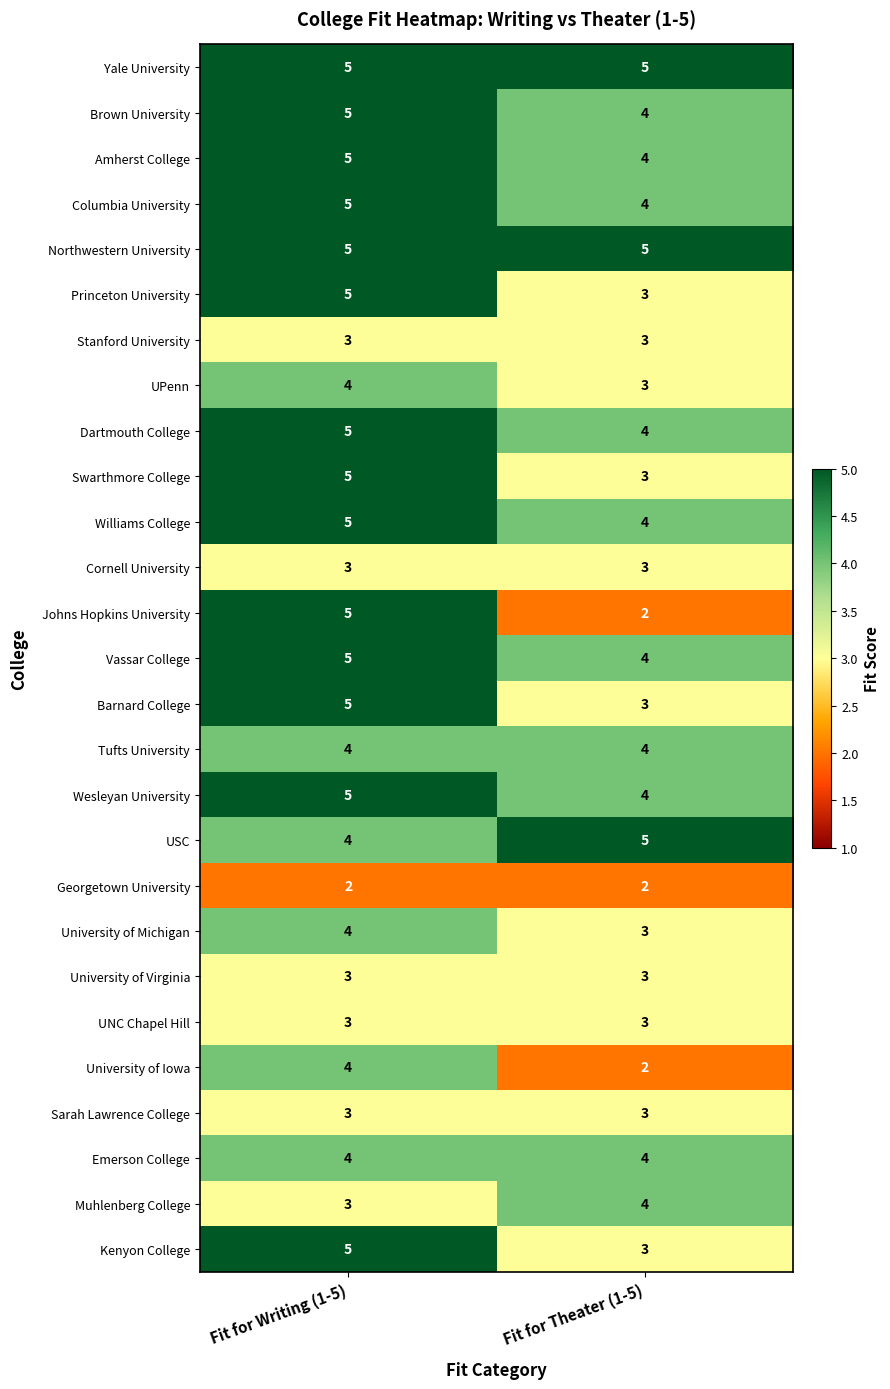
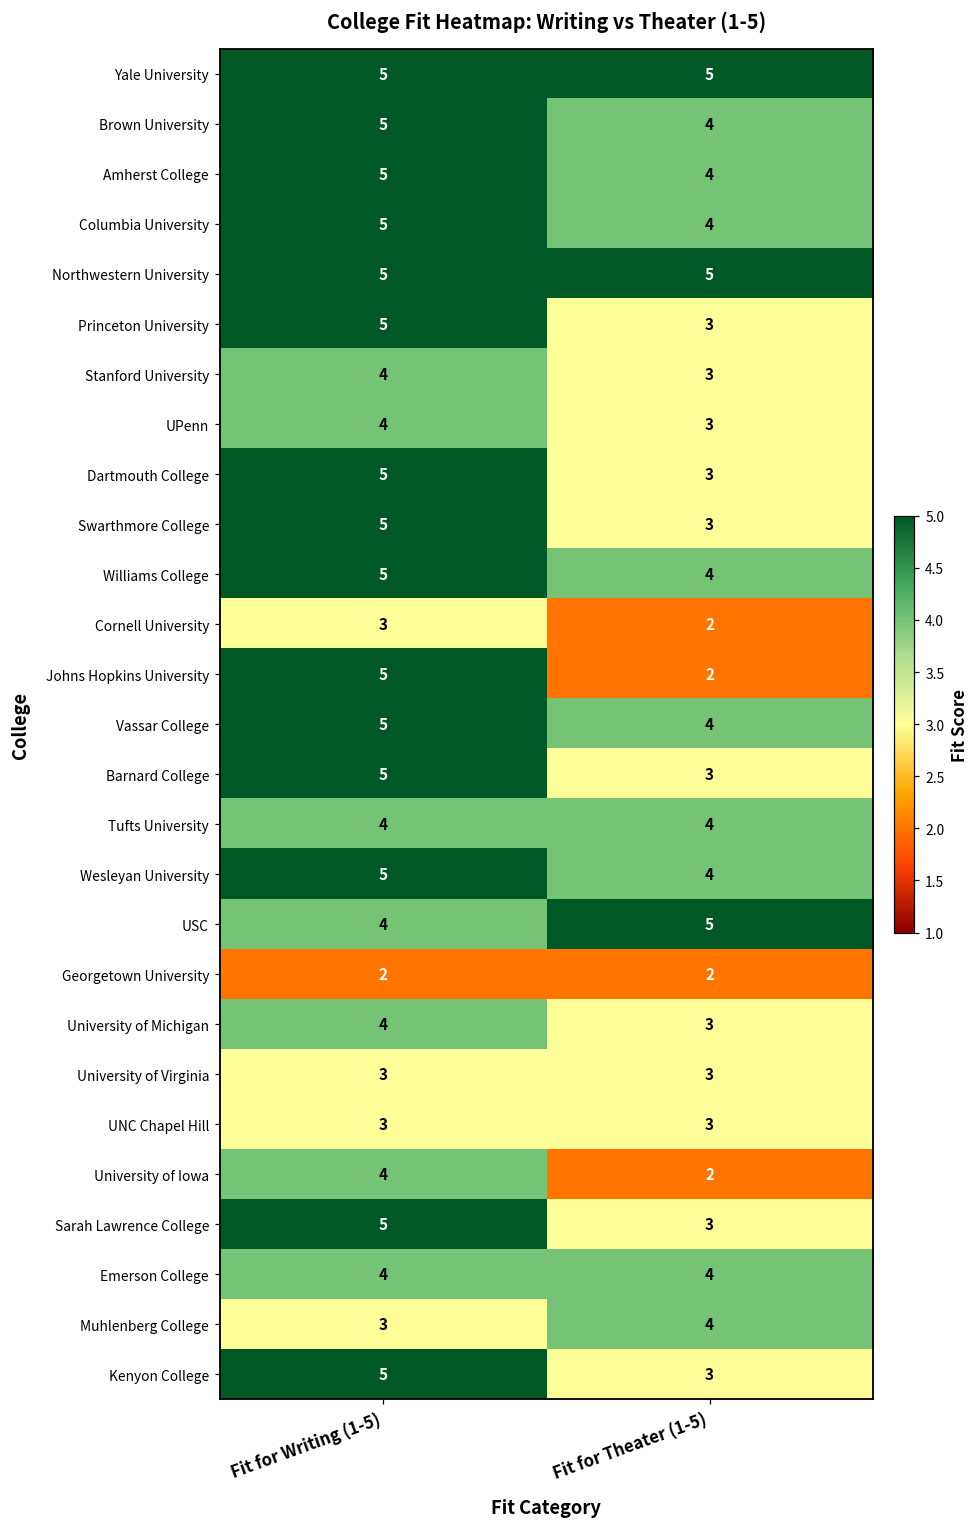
Stanford University, Fit for Writing (1-5): 3 -> 4
Dartmouth College, Fit for Theater (1-5): 4 -> 3
Cornell University, Fit for Theater (1-5): 3 -> 2
Sarah Lawrence College, Fit for Writing (1-5): 3 -> 5
